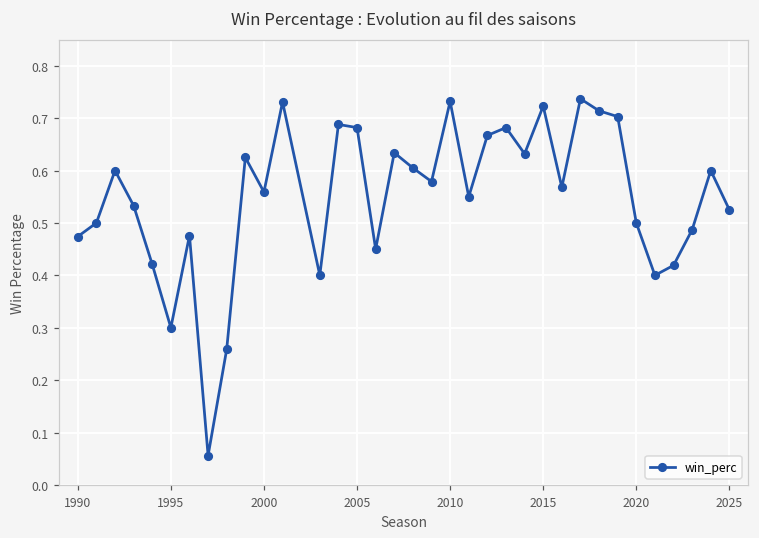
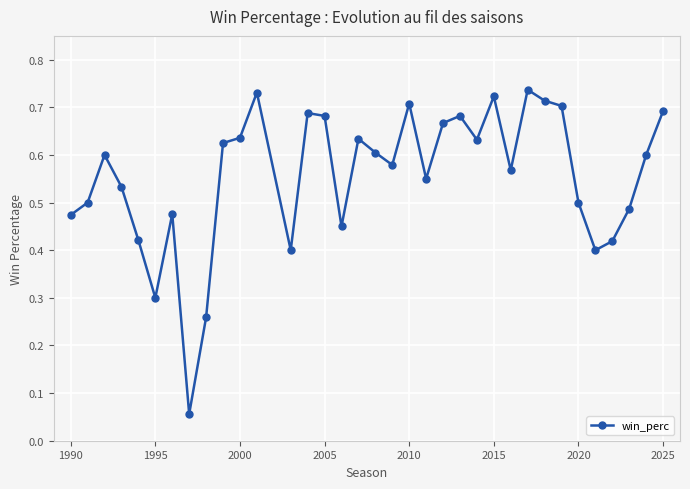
2000: 0.56 -> 0.64
2010: 0.73 -> 0.71
2025: 0.53 -> 0.69
